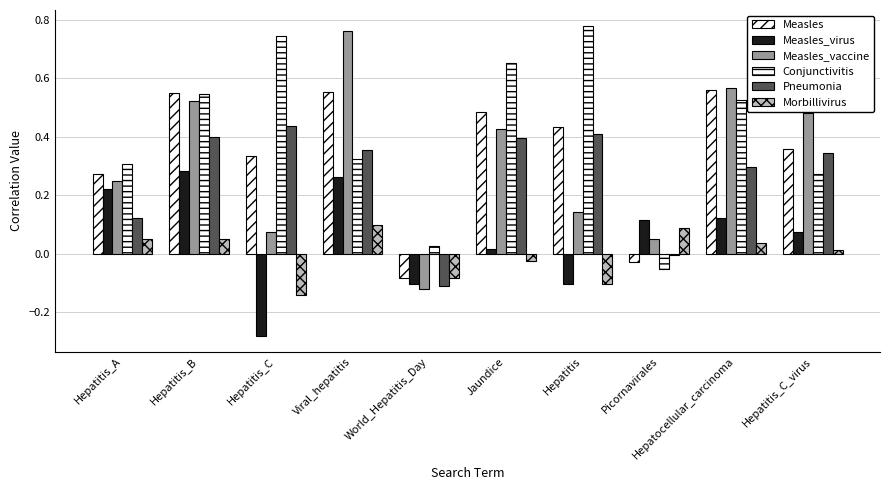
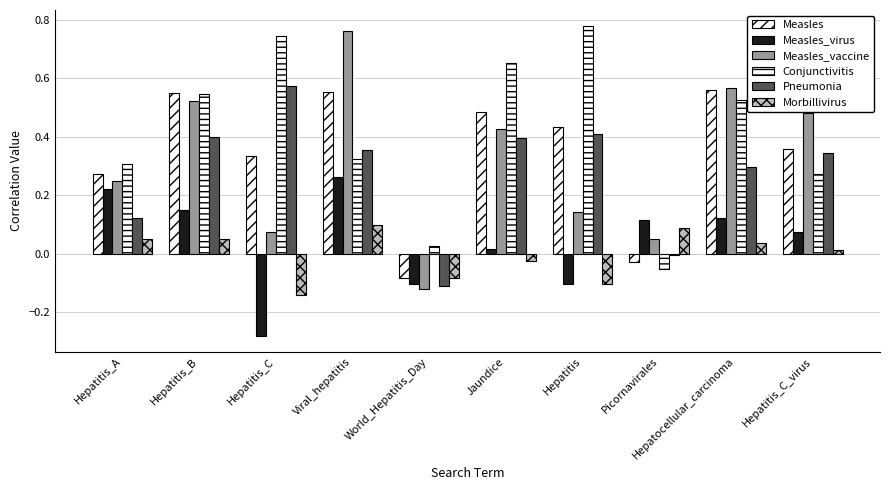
Measles_virus, Hepatitis_B: 0.28 -> 0.15
Pneumonia, Hepatitis_C: 0.44 -> 0.57
